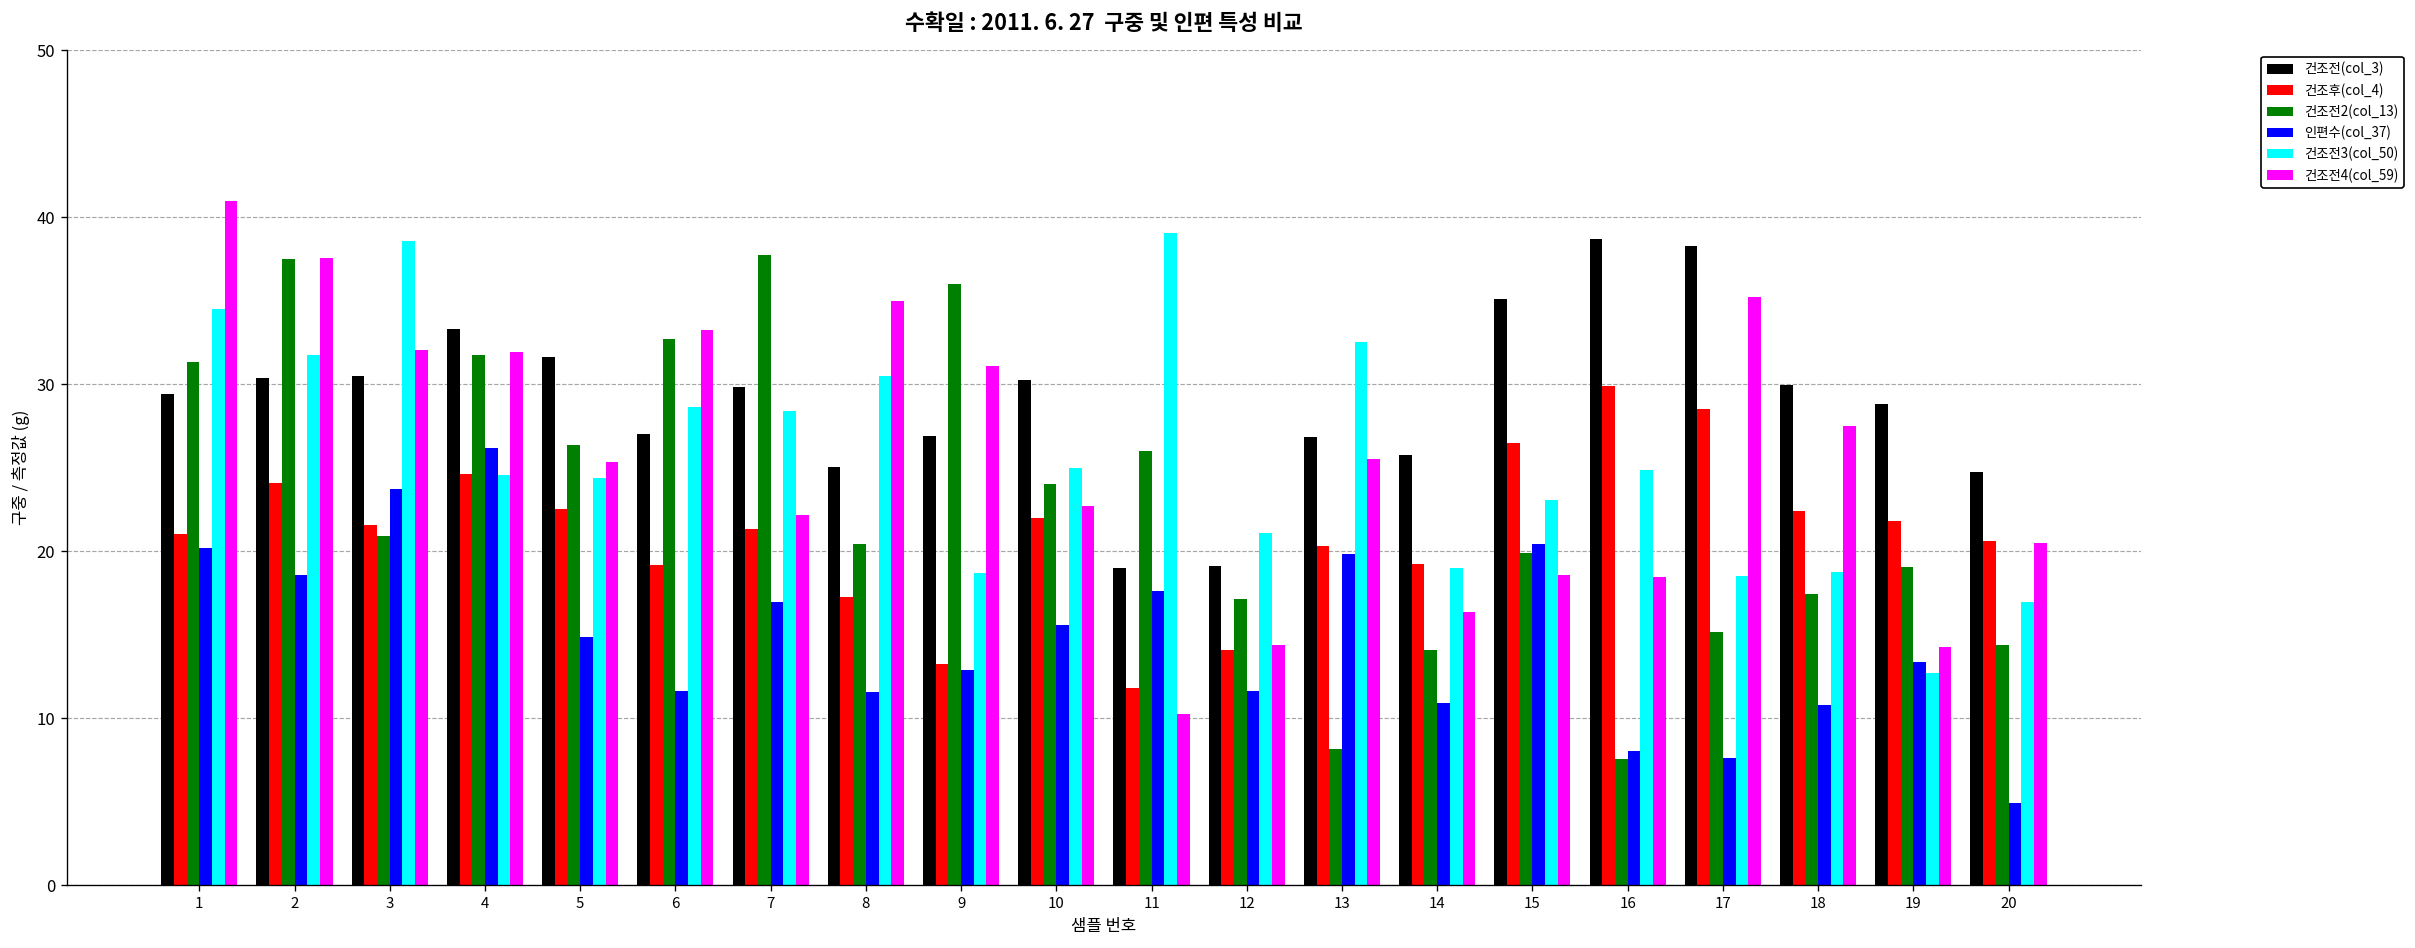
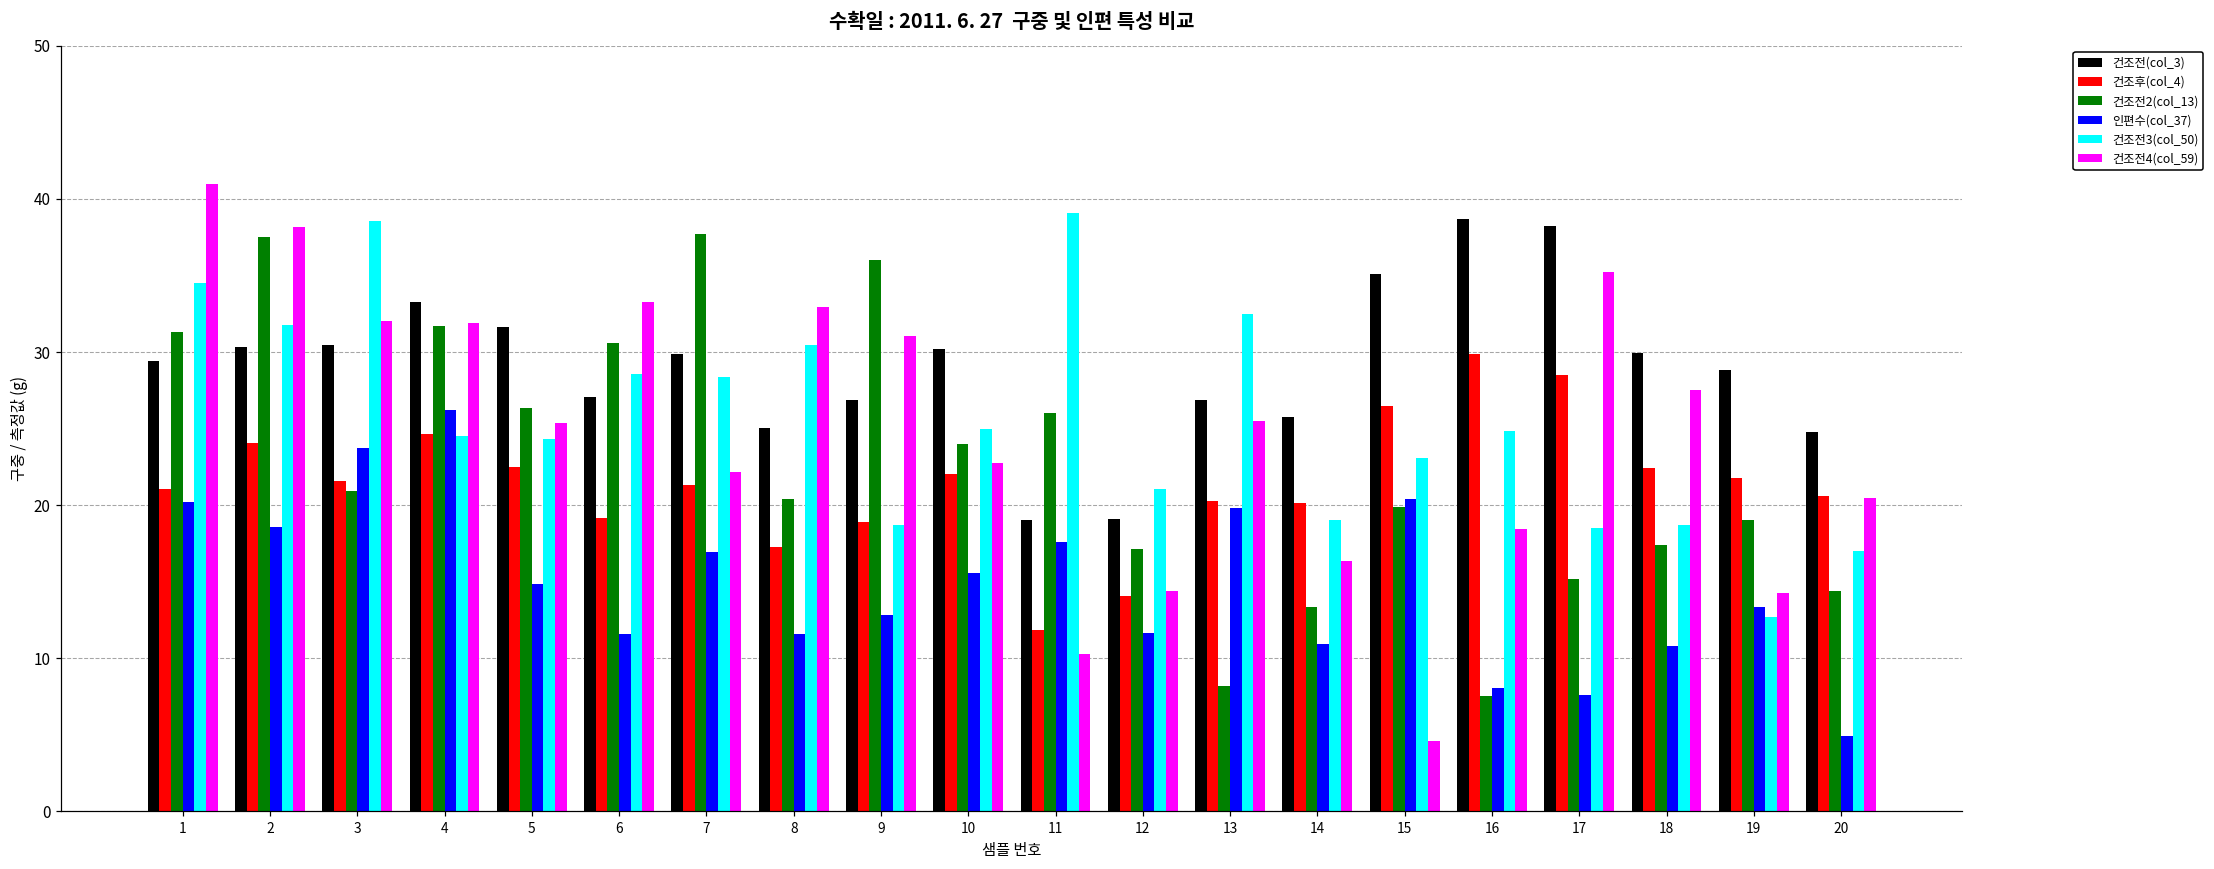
건조전4(col_59), 2: 37.5 -> 38.1
건조전2(col_13), 6: 32.7 -> 30.6
건조전4(col_59), 8: 35.0 -> 32.9
건조후(col_4), 9: 13.3 -> 18.9
건조후(col_4), 14: 19.3 -> 20.1
건조전2(col_13), 14: 14.1 -> 13.4
건조전4(col_59), 15: 18.6 -> 4.6
